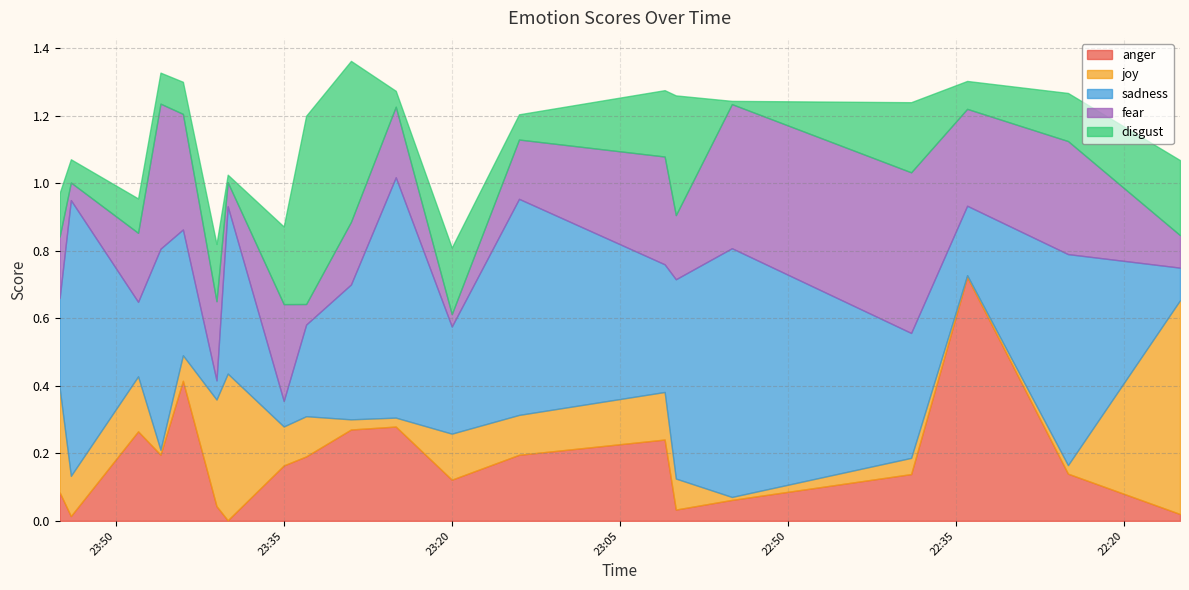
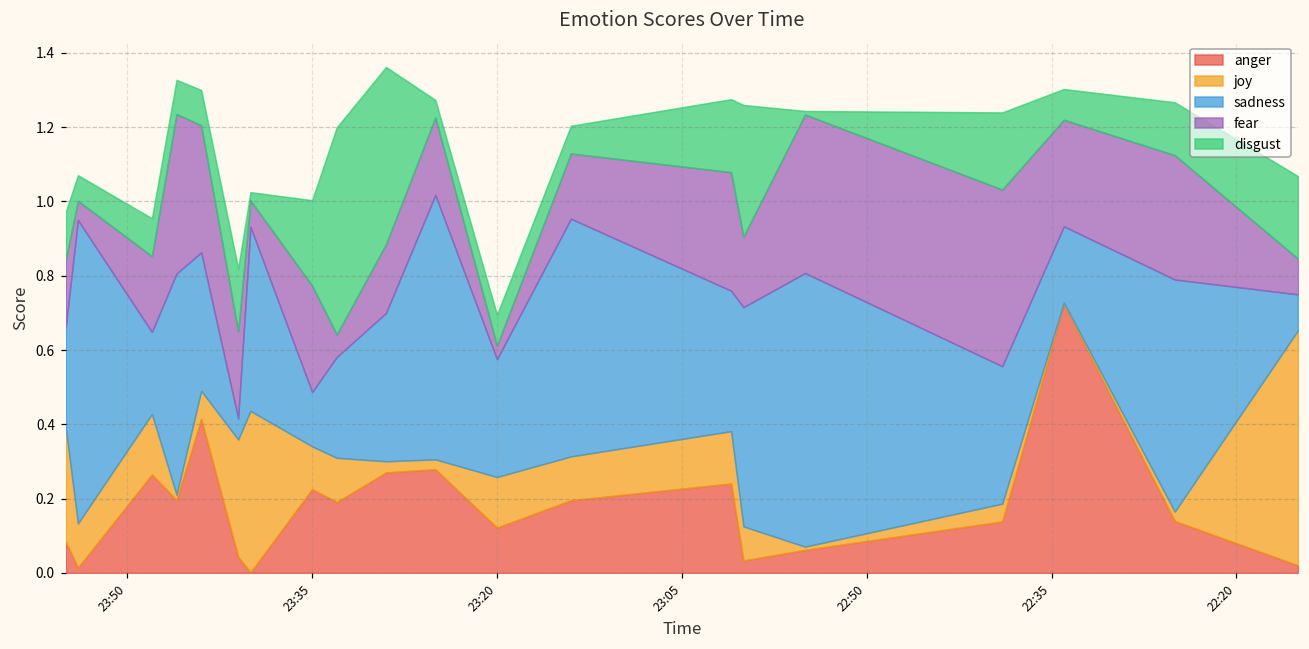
anger, 23:35: 0.16 -> 0.23
sadness, 23:35: 0.08 -> 0.15
disgust, 23:20: 0.20 -> 0.08
